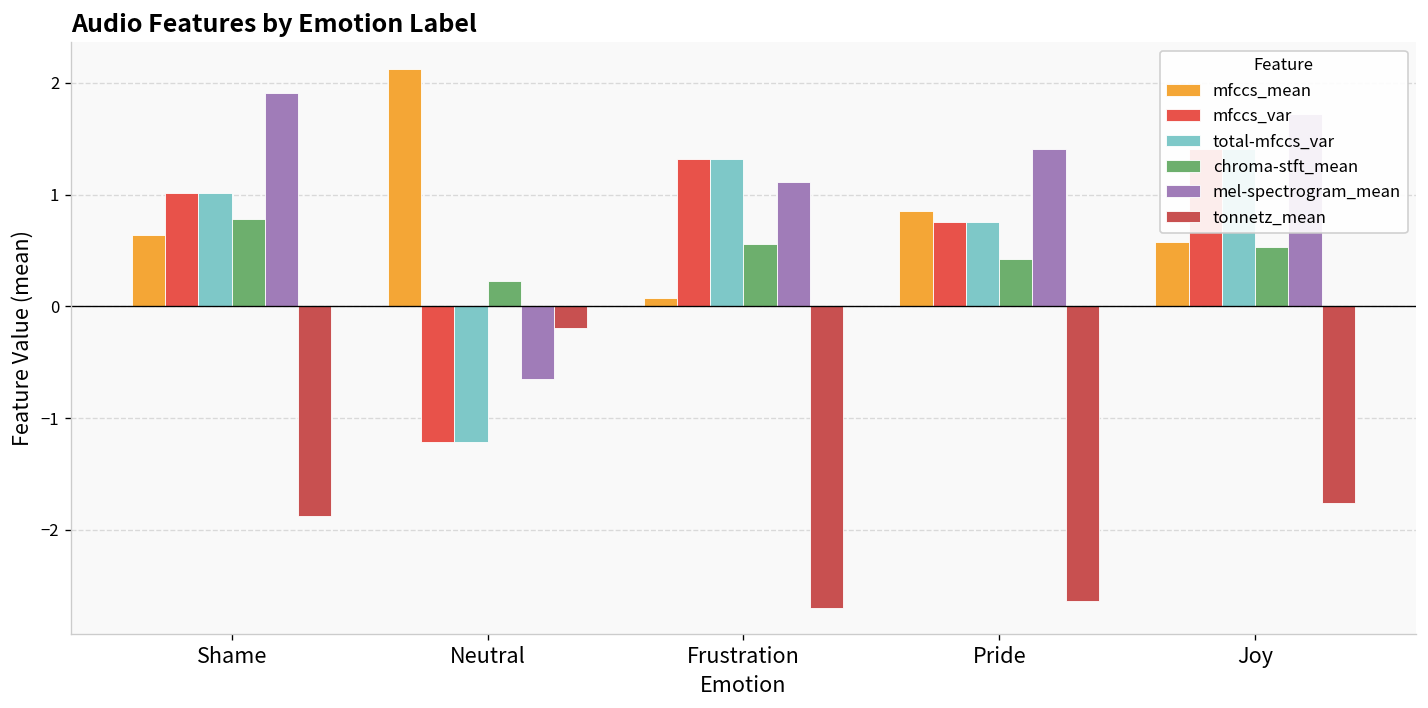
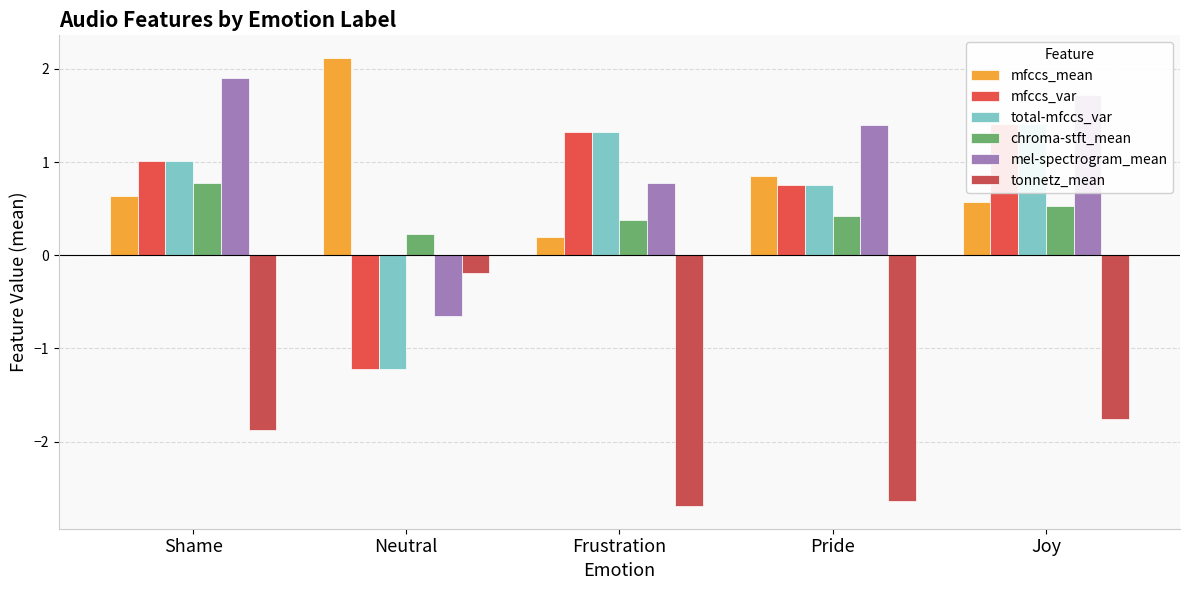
mfccs_mean, Frustration: 0.1 -> 0.2
chroma-stft_mean, Frustration: 0.6 -> 0.4
mel-spectrogram_mean, Frustration: 1.1 -> 0.8
